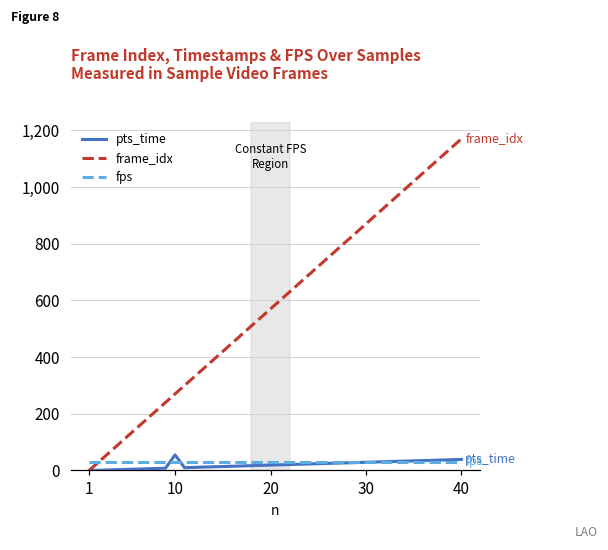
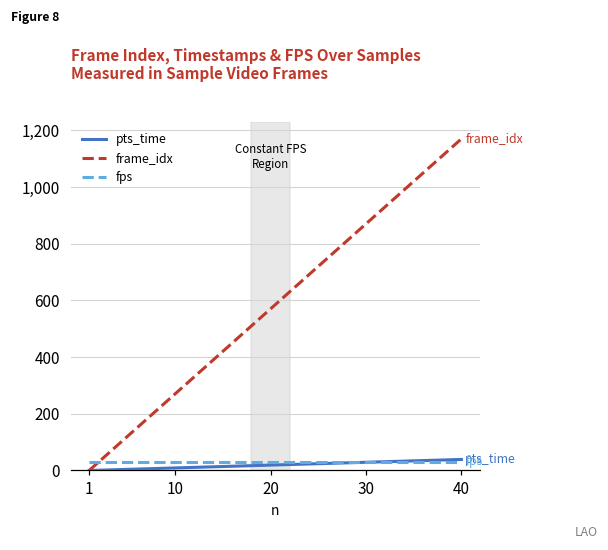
pts_time, 10: 60 -> 10
